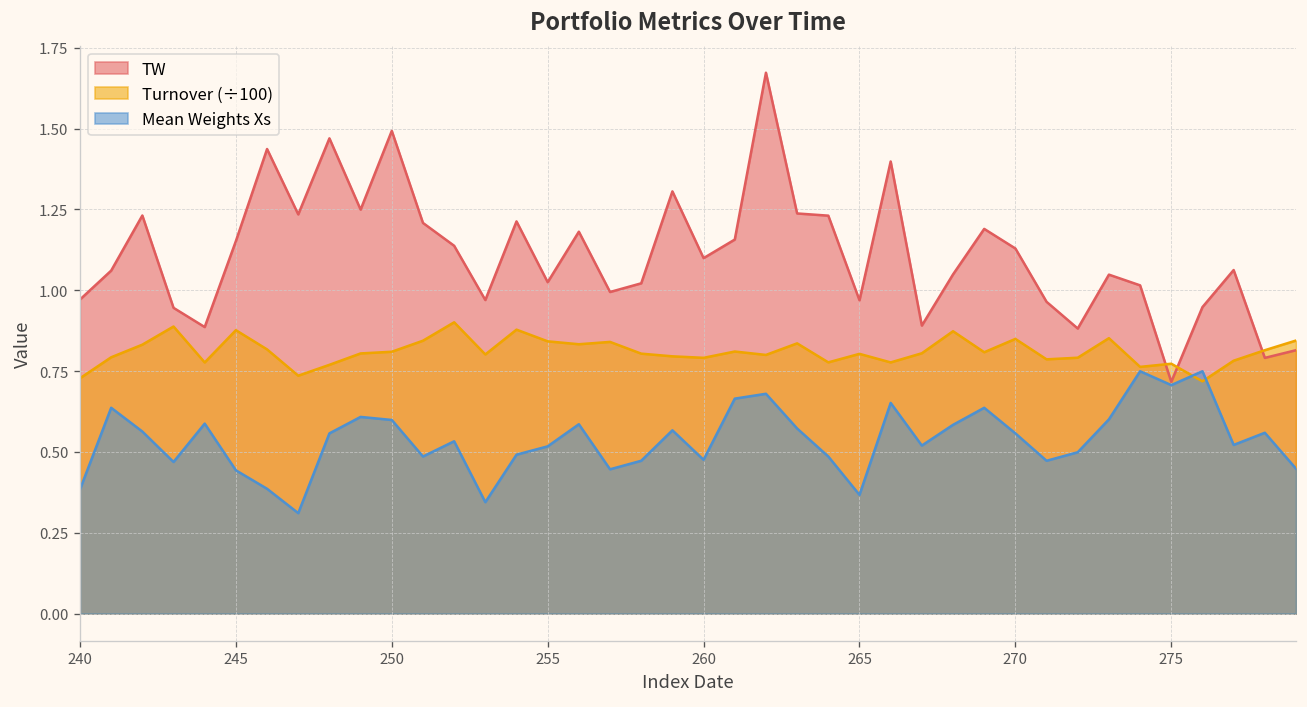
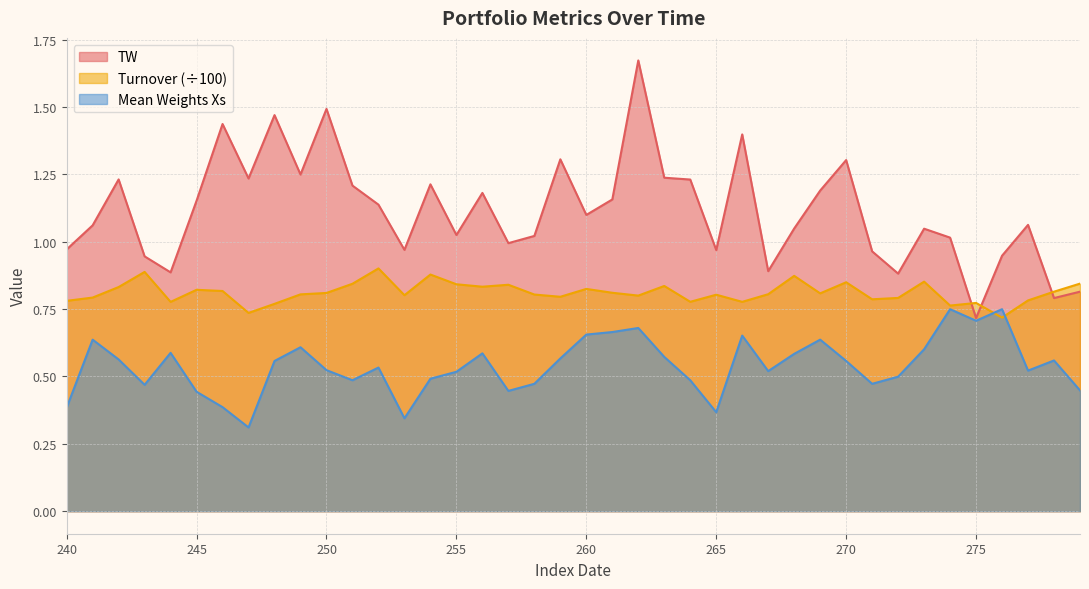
Turnover (÷100), 240: 0.73 -> 0.78
Turnover (÷100), 245: 0.88 -> 0.82
Mean Weights Xs, 250: 0.60 -> 0.52
Turnover (÷100), 260: 0.79 -> 0.82
Mean Weights Xs, 260: 0.48 -> 0.66
TW, 270: 1.13 -> 1.30
